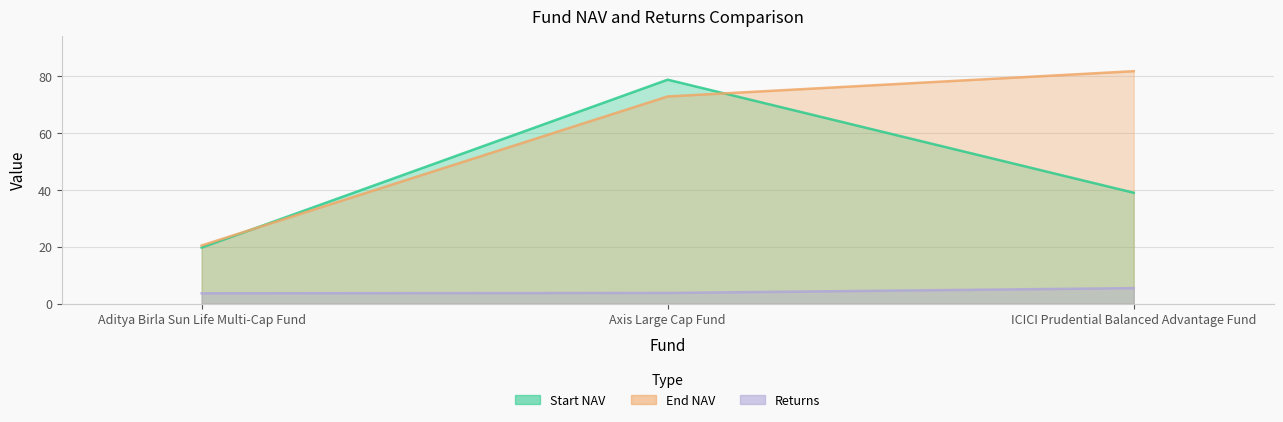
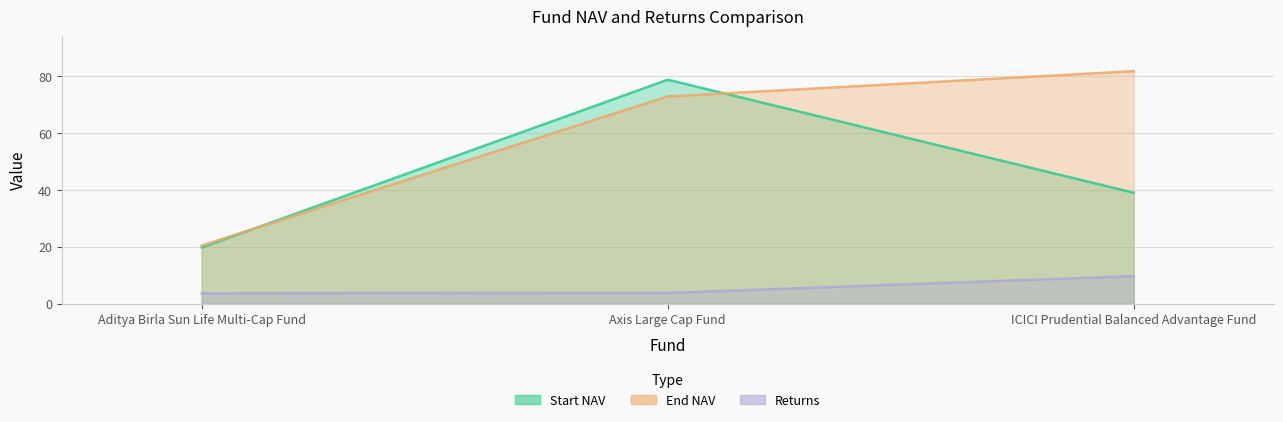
Returns, ICICI Prudential Balanced Advantage Fund: 5 -> 10
